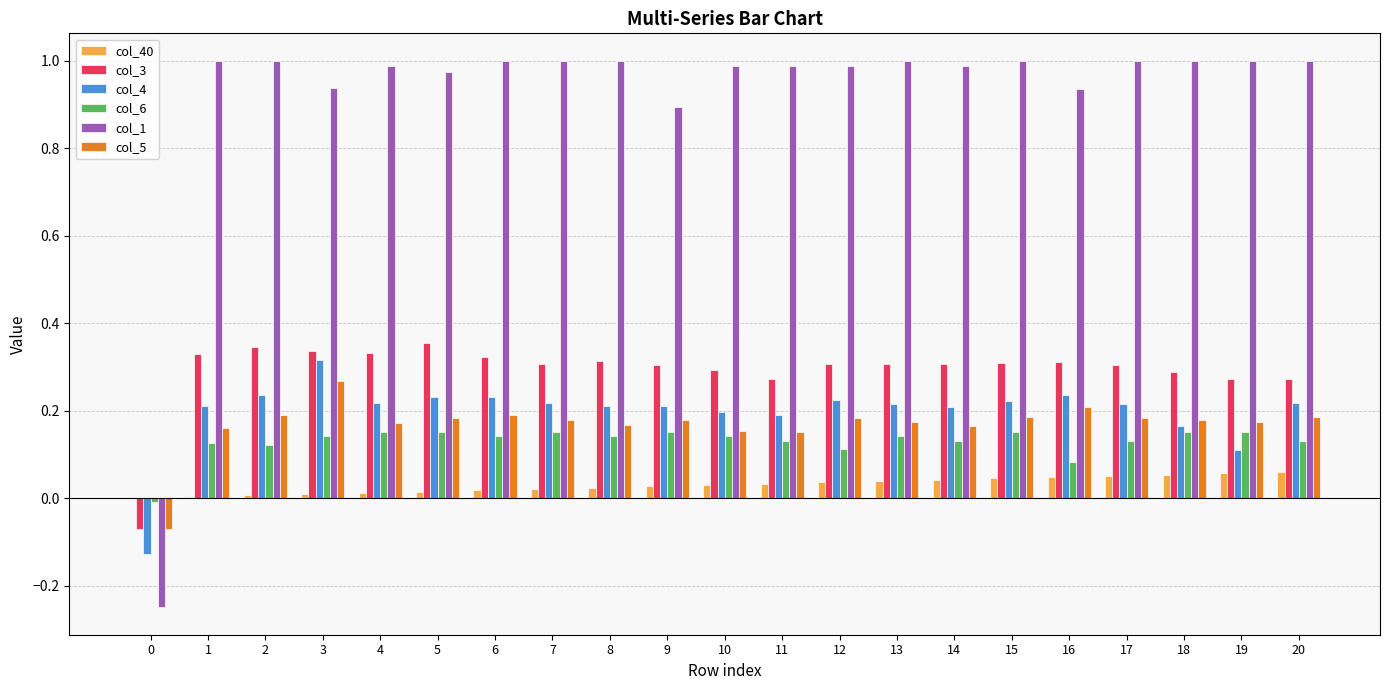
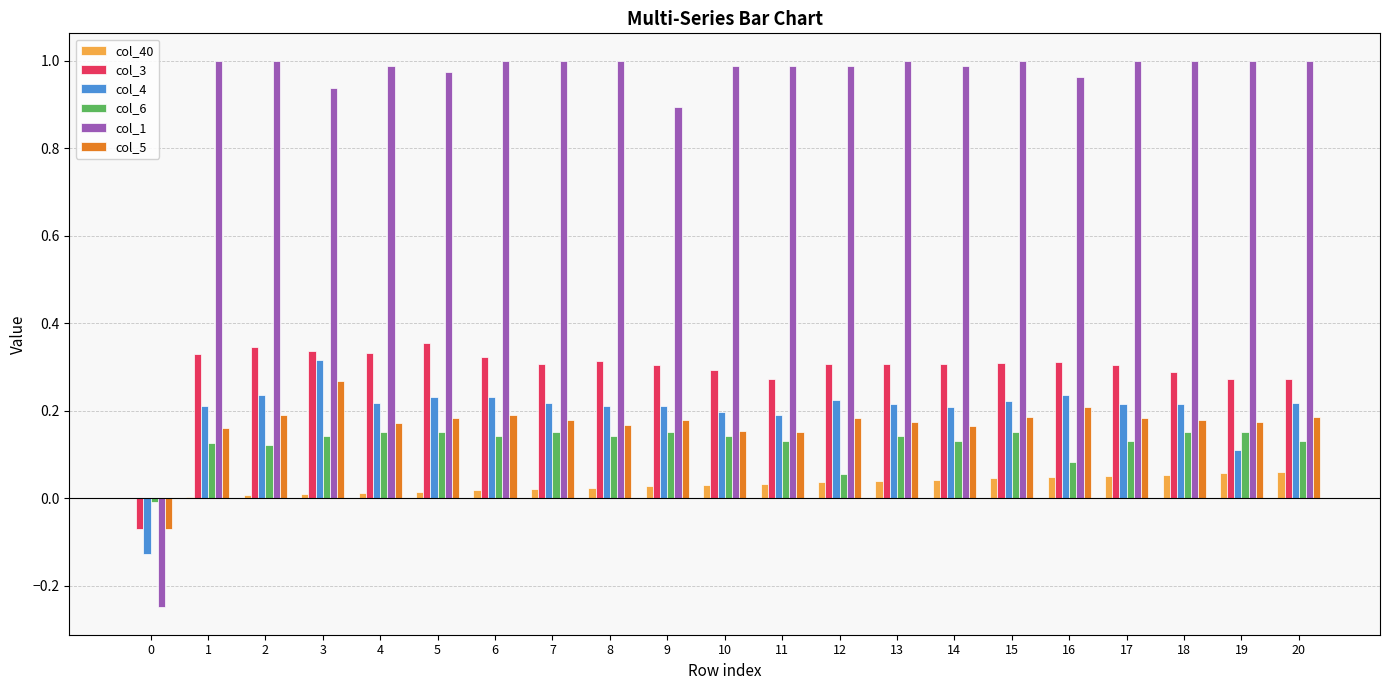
col_6, 12: 0.11 -> 0.06
col_1, 16: 0.93 -> 0.96
col_4, 18: 0.16 -> 0.21
